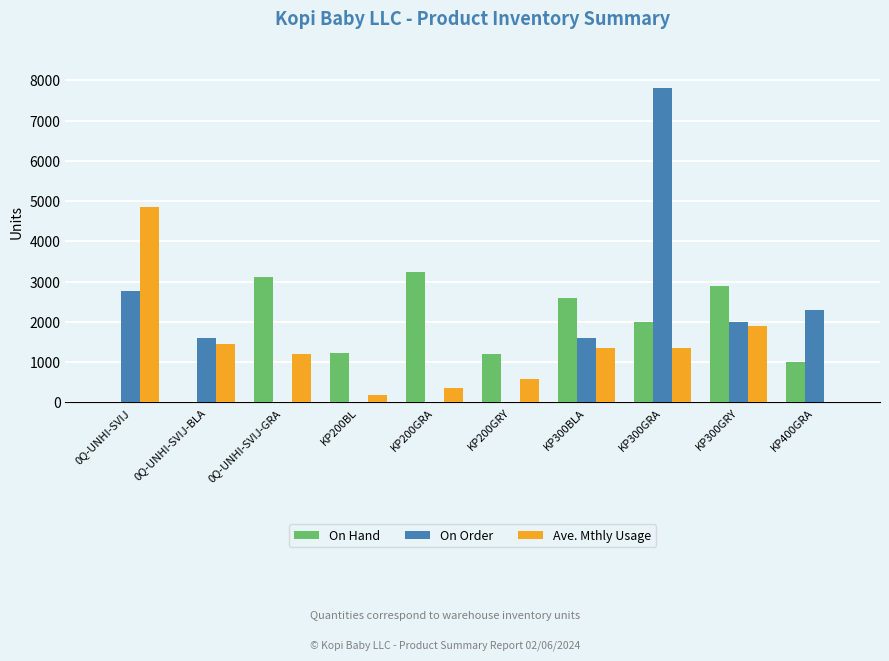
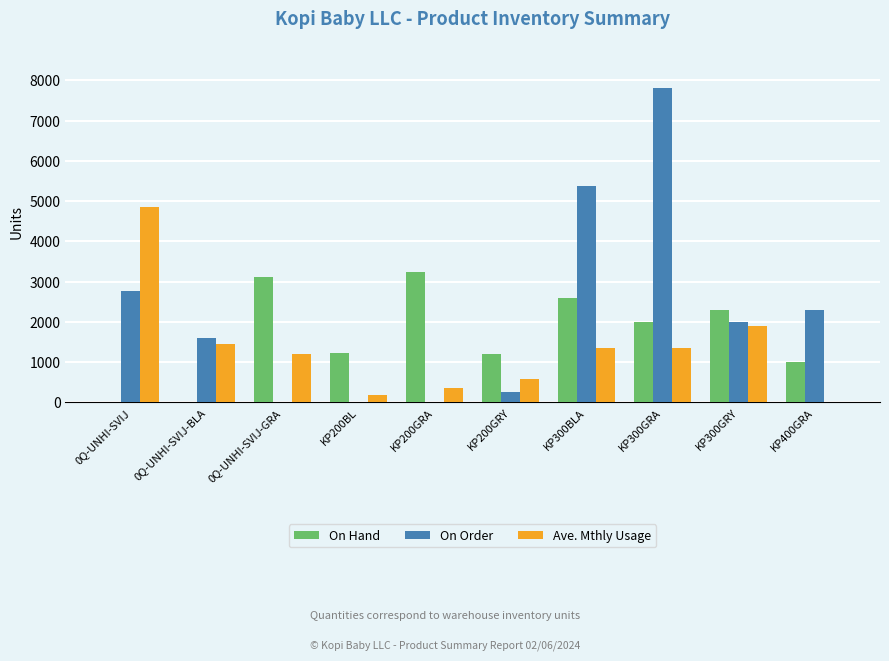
On Order, KP200GRY: 0 -> 300
On Order, KP300BLA: 1600 -> 5400
On Hand, KP300GRY: 2900 -> 2300
